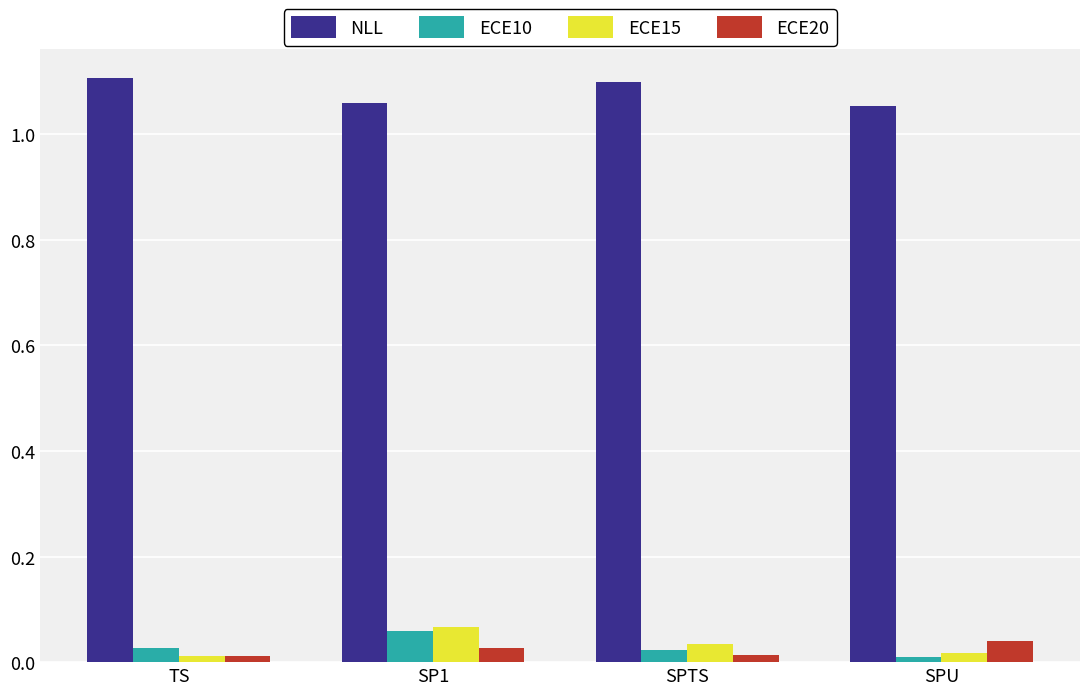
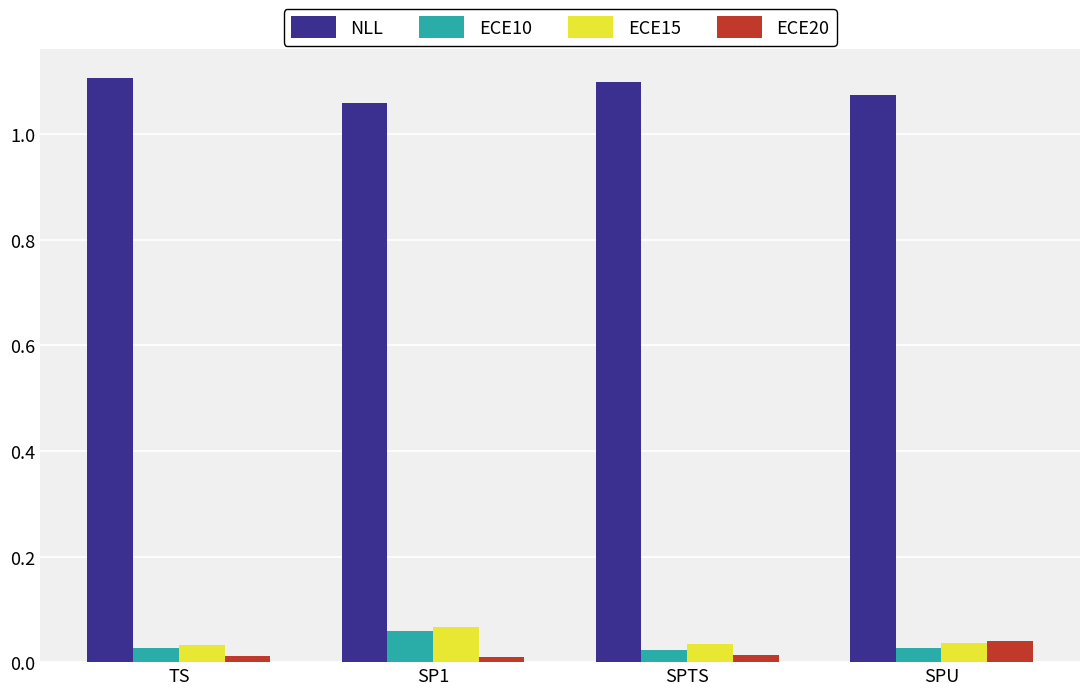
ECE15, TS: 0.01 -> 0.03
ECE20, SP1: 0.03 -> 0.01
NLL, SPU: 1.05 -> 1.08
ECE10, SPU: 0.01 -> 0.03
ECE15, SPU: 0.02 -> 0.04
